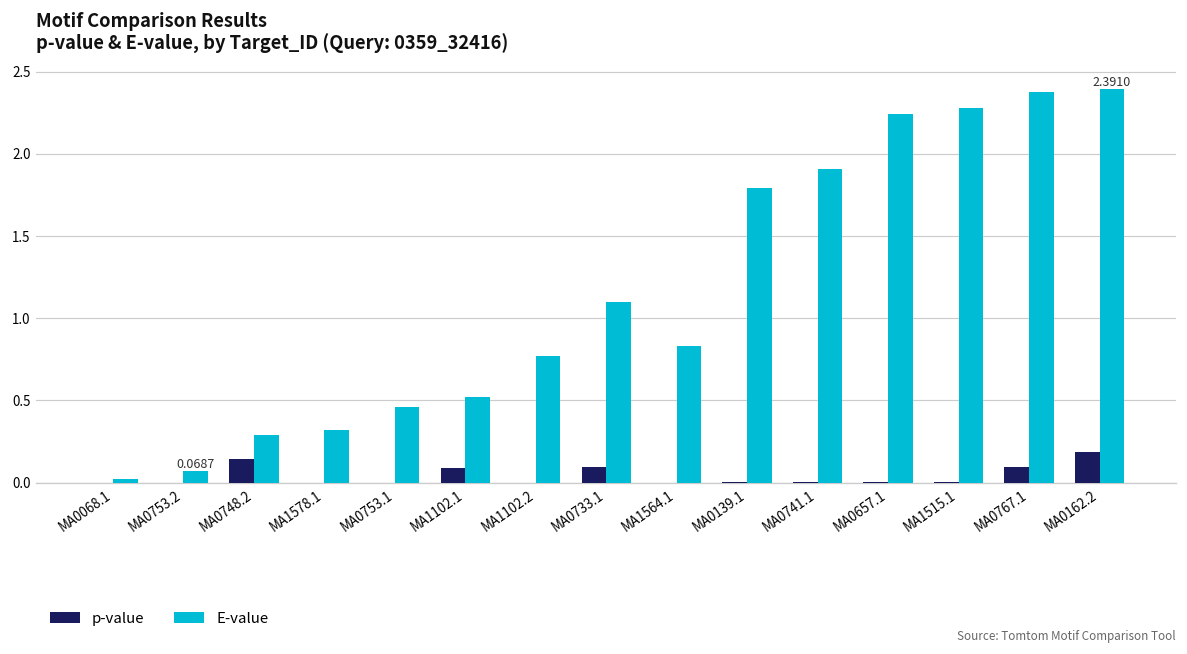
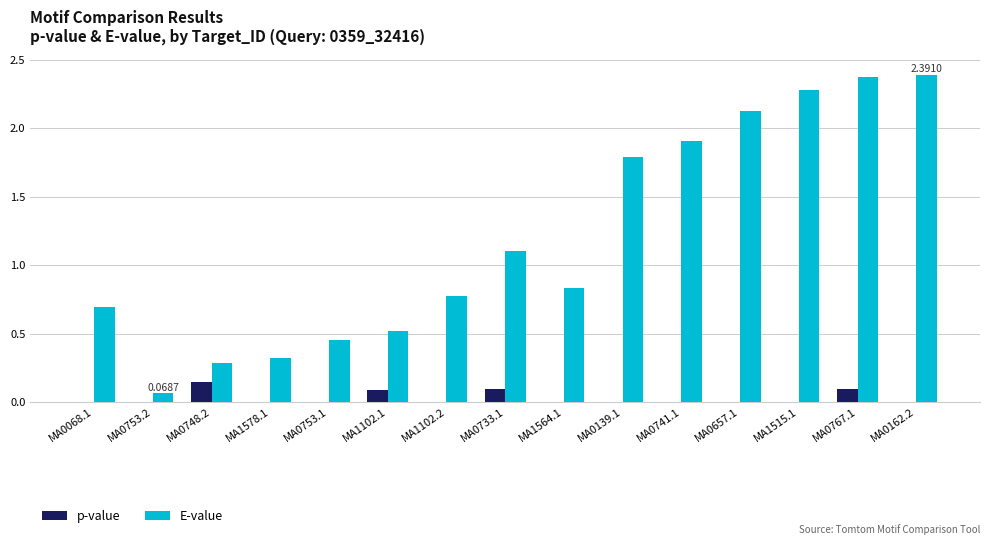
E-value, MA0068.1: 0.02 -> 0.70
E-value, MA0657.1: 2.24 -> 2.12
p-value, MA0162.2: 0.19 -> 0.00
